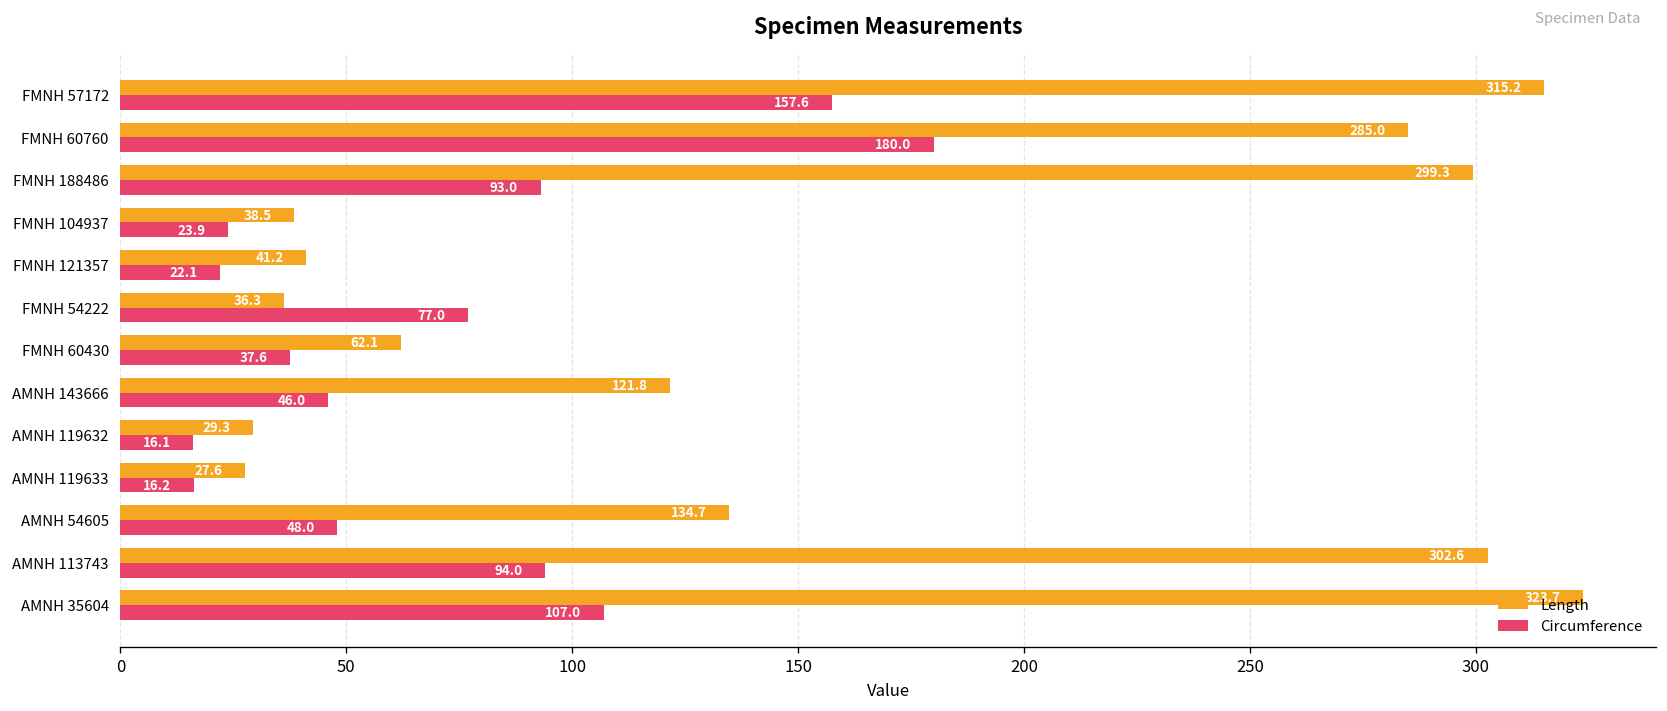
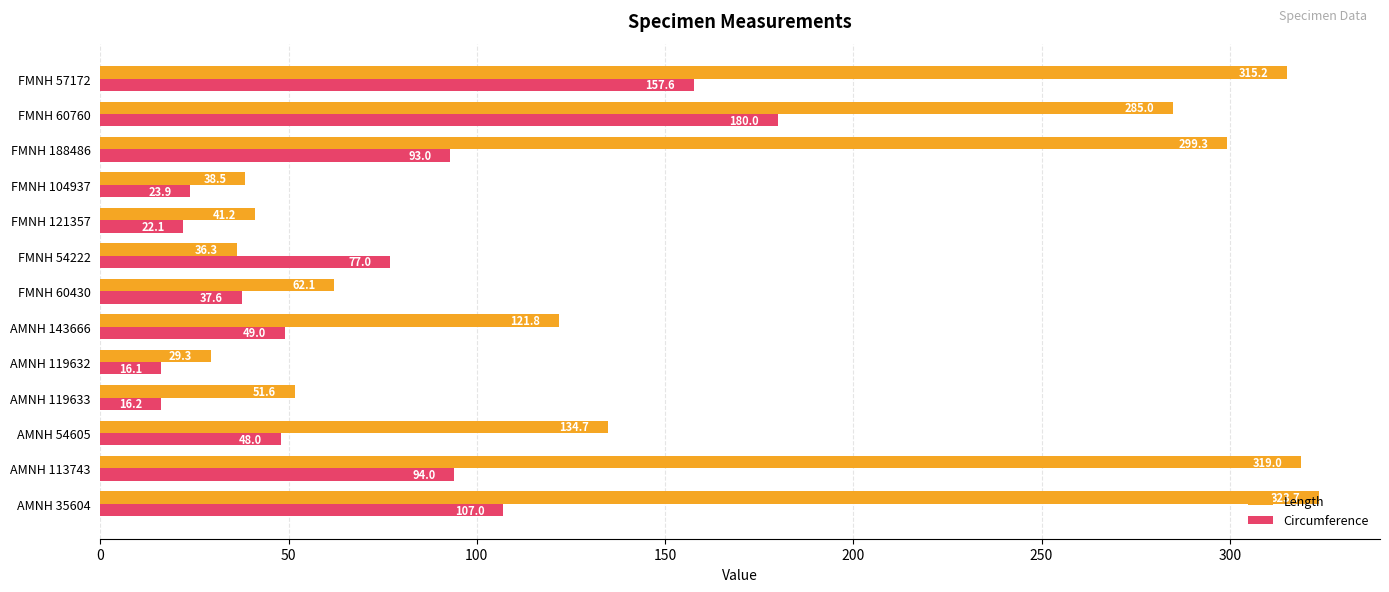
Circumference, AMNH 143666: 46.0 -> 49.0
Length, AMNH 119633: 27.6 -> 51.6
Length, AMNH 113743: 302.6 -> 319.0
